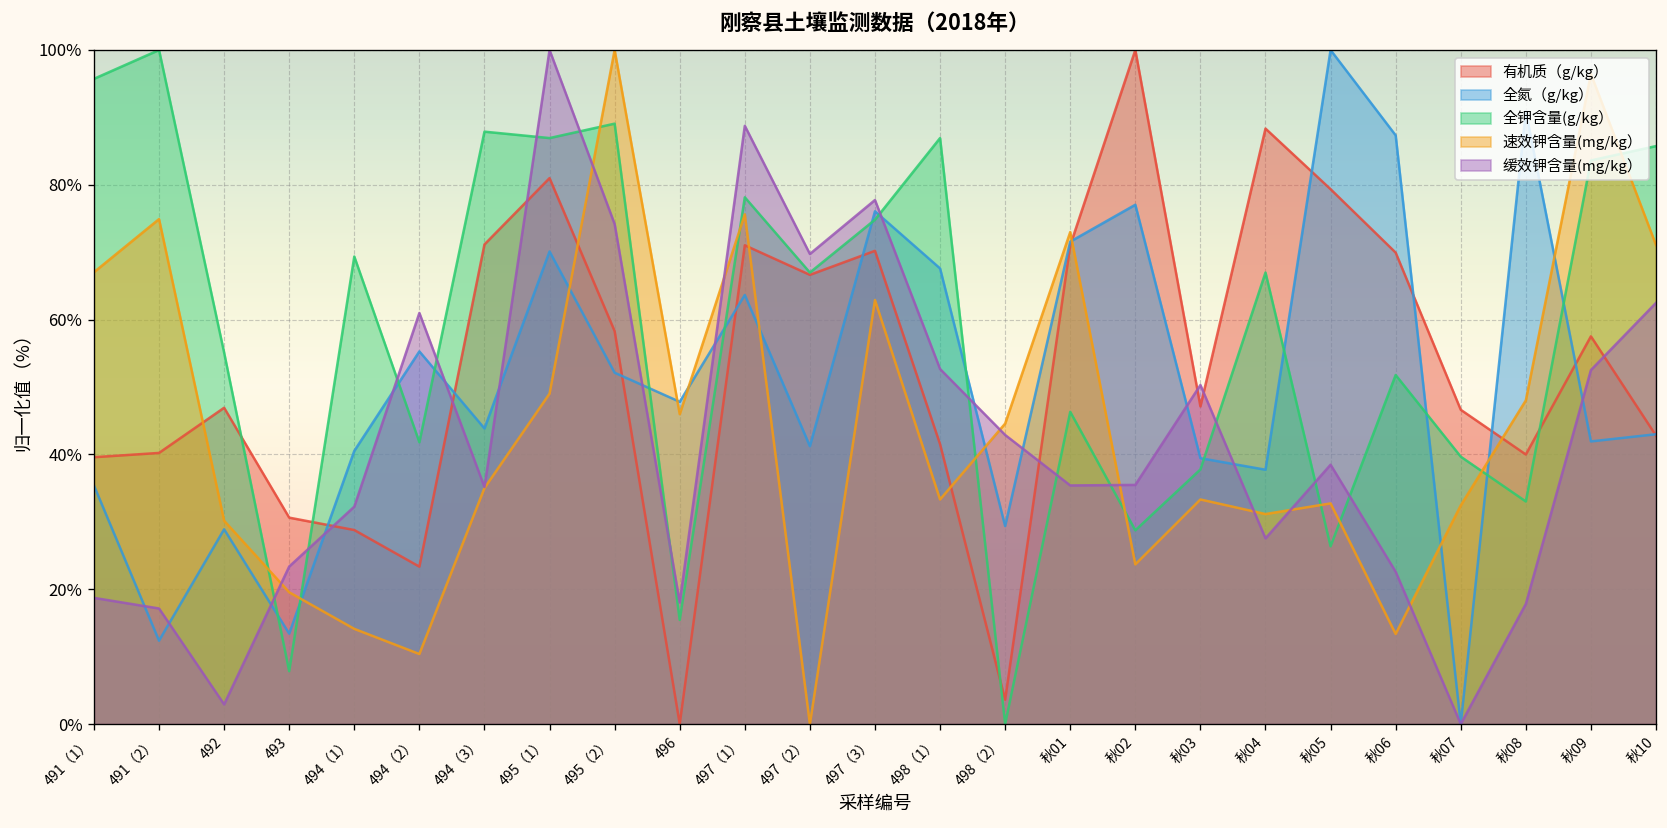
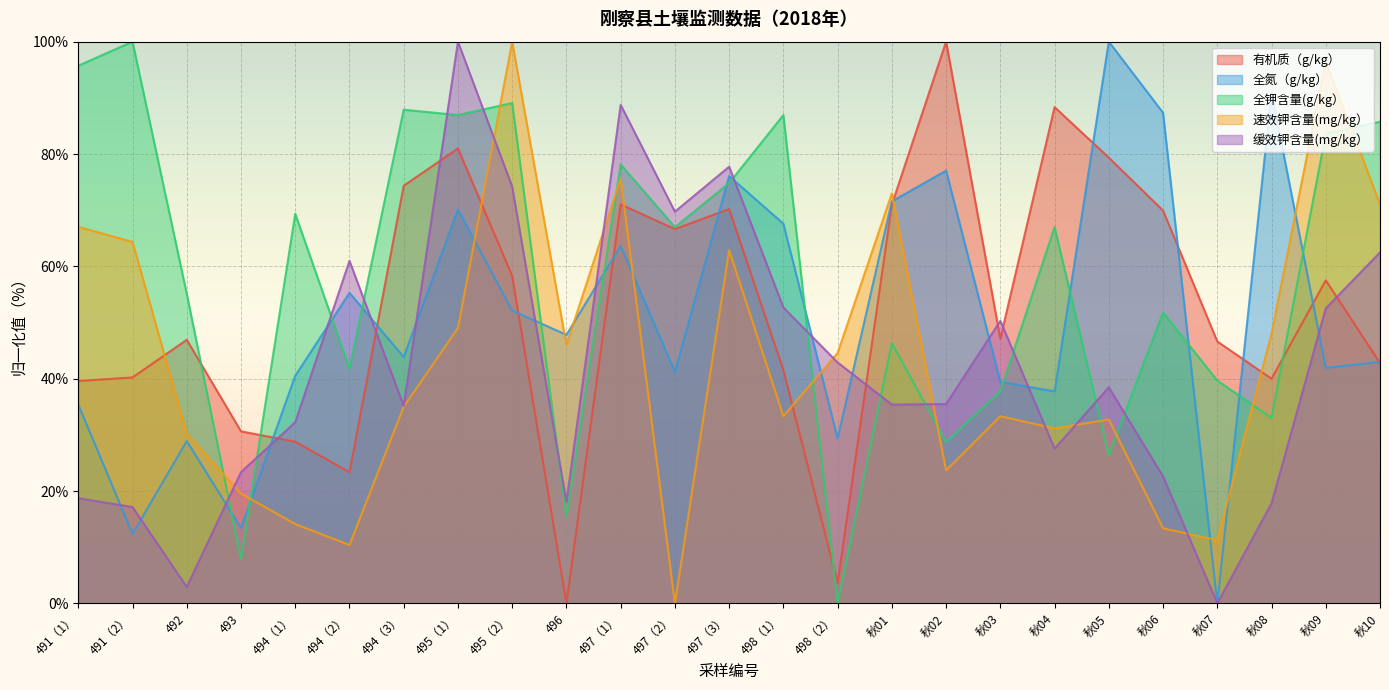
速效钾含量(mg/kg）, 491（2）: 75% -> 64%
有机质（g/kg）, 494（3）: 71% -> 74%
速效钾含量(mg/kg）, 秋07: 32% -> 11%
